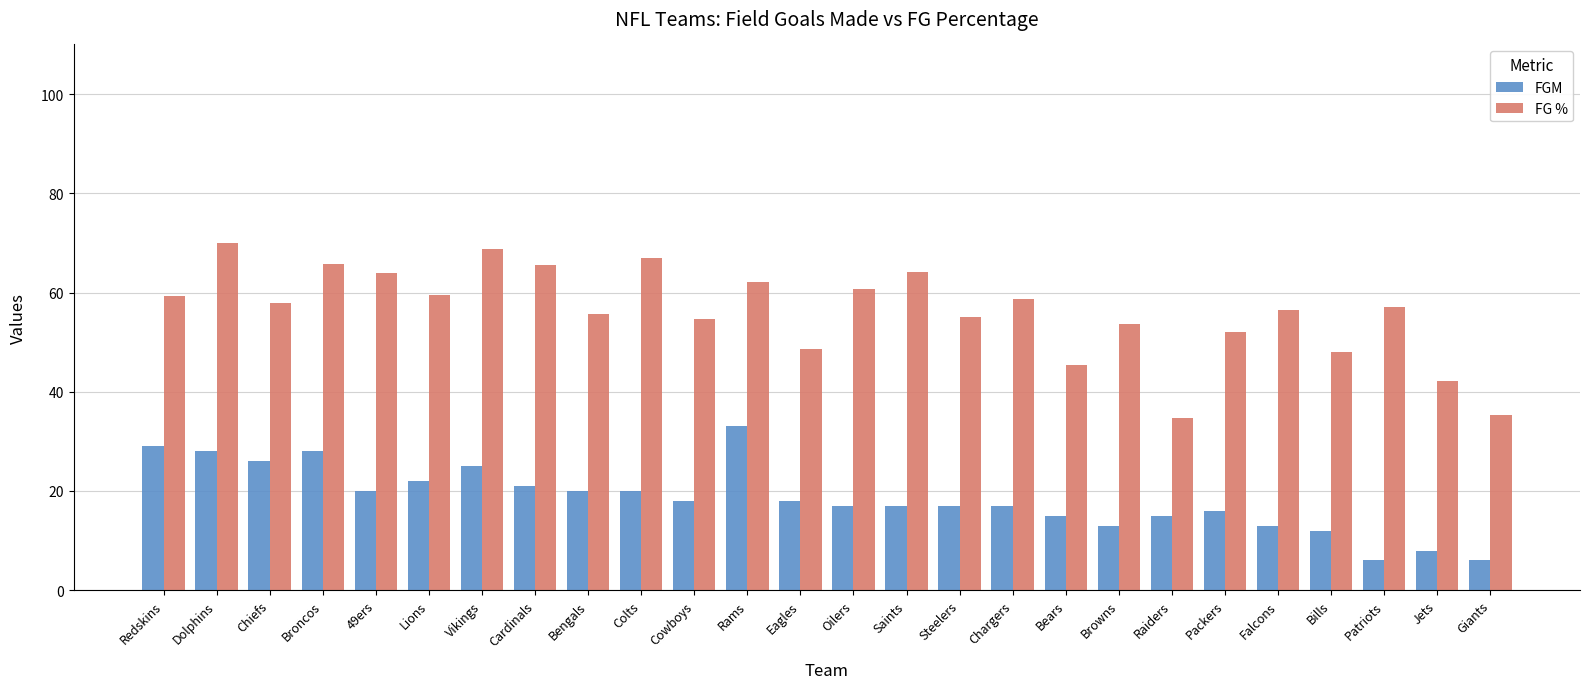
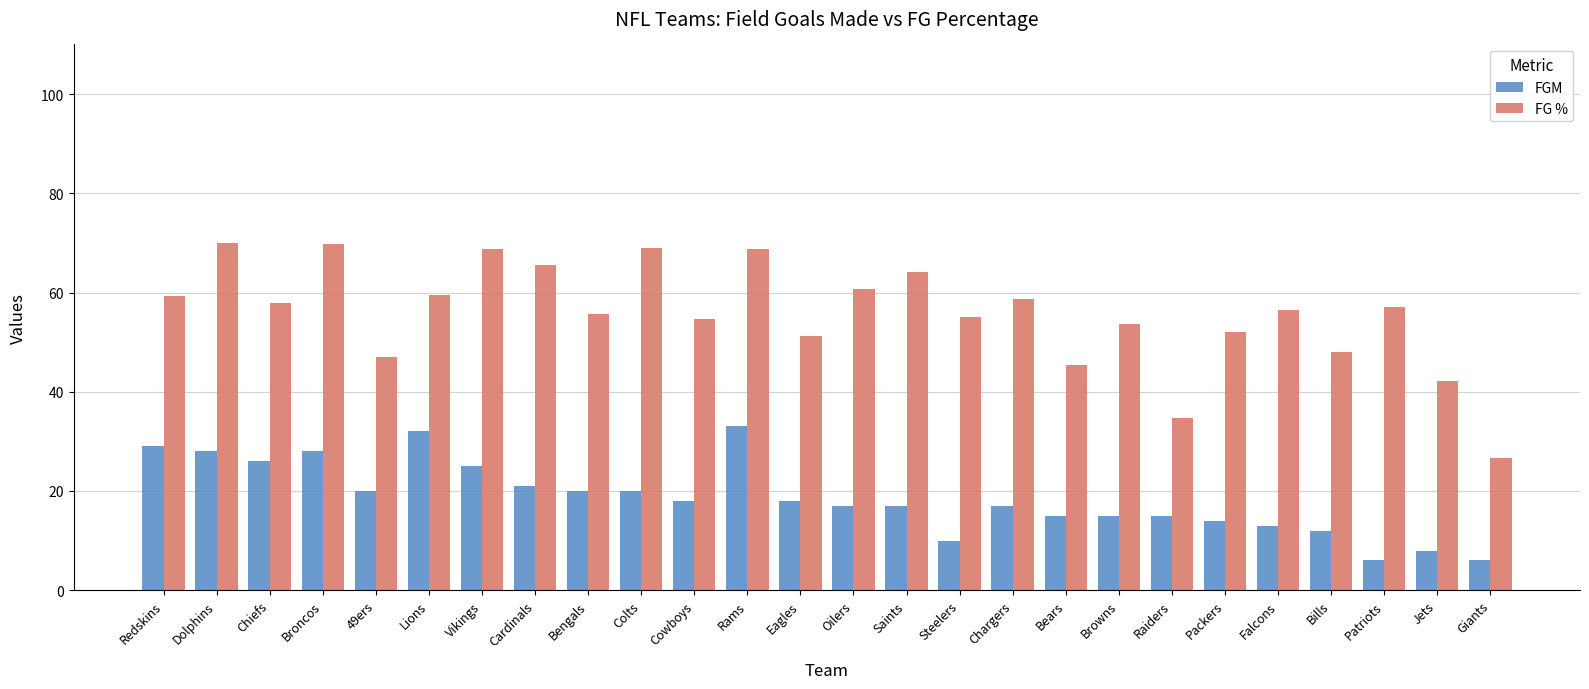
FG %, Broncos: 66 -> 70
FG %, 49ers: 64 -> 47
FGM, Lions: 22 -> 32
FG %, Colts: 67 -> 69
FG %, Rams: 62 -> 69
FG %, Eagles: 49 -> 51
FGM, Steelers: 17 -> 10
FGM, Browns: 13 -> 15
FGM, Packers: 16 -> 14
FG %, Giants: 35 -> 27
